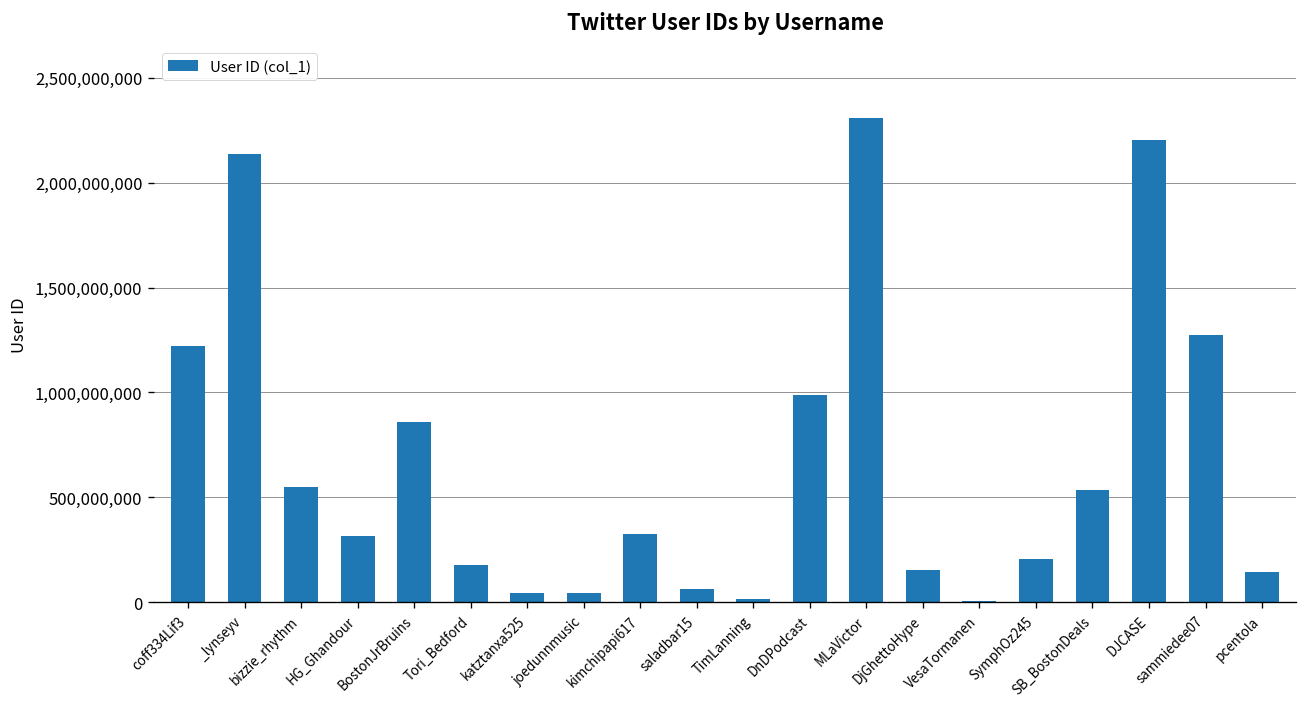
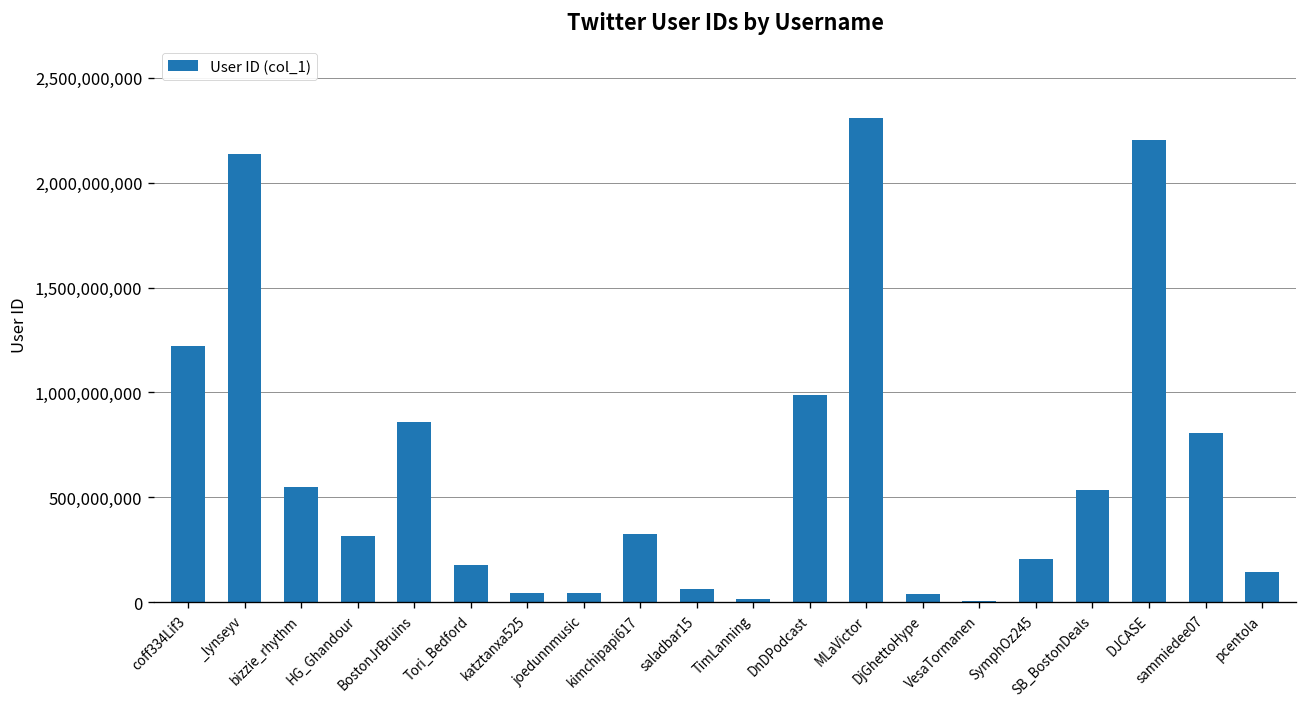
DjGhettoHype: 150,000,000 -> 40,000,000
sammiedee07: 1,270,000,000 -> 810,000,000
